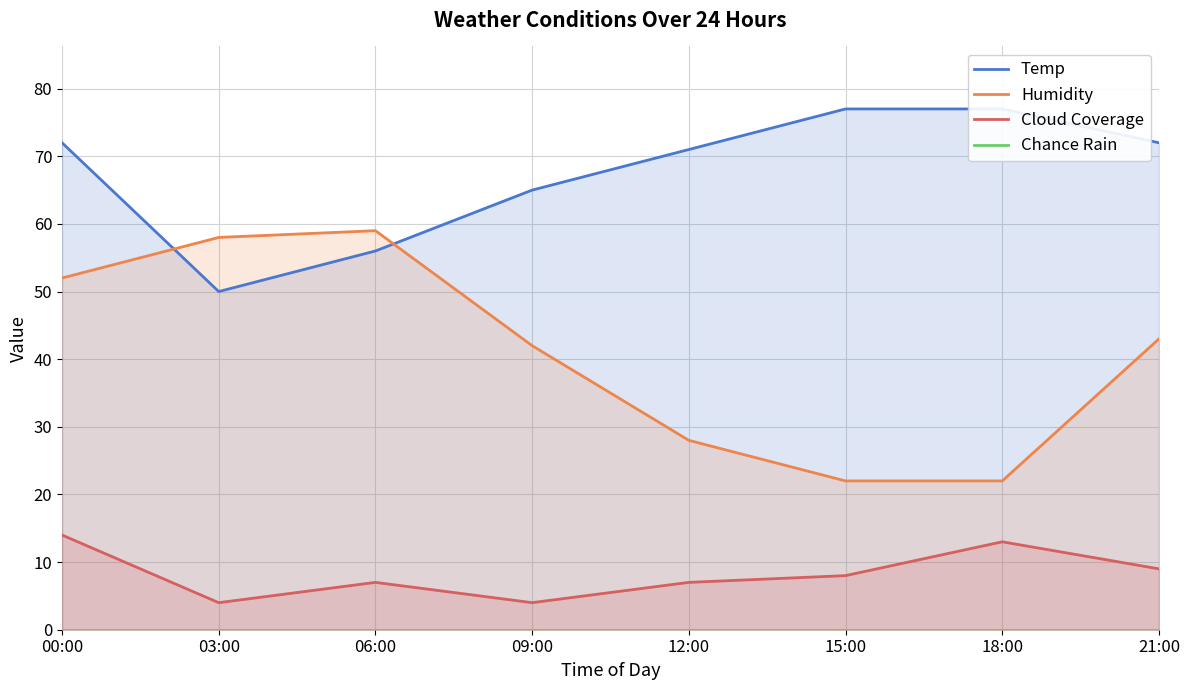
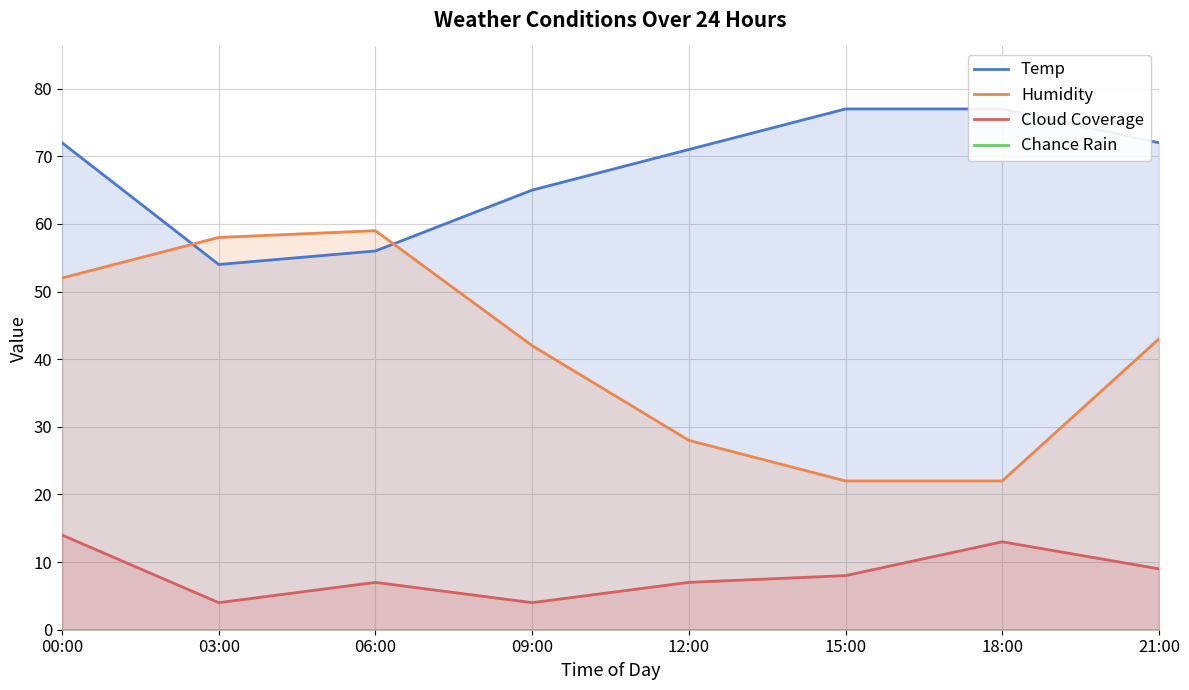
Temp, 03:00: 50 -> 54
